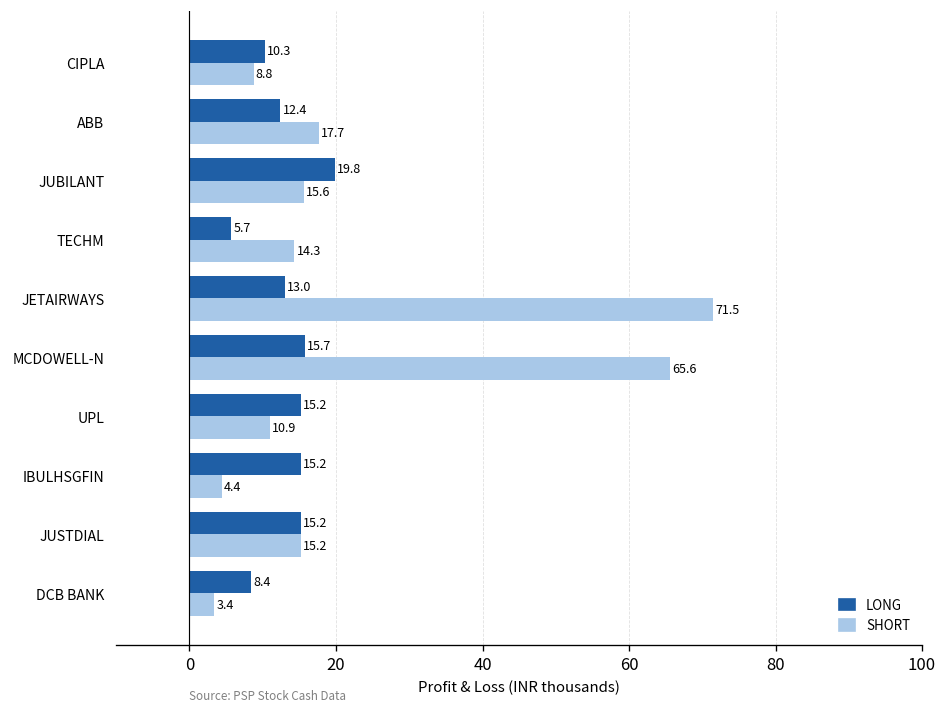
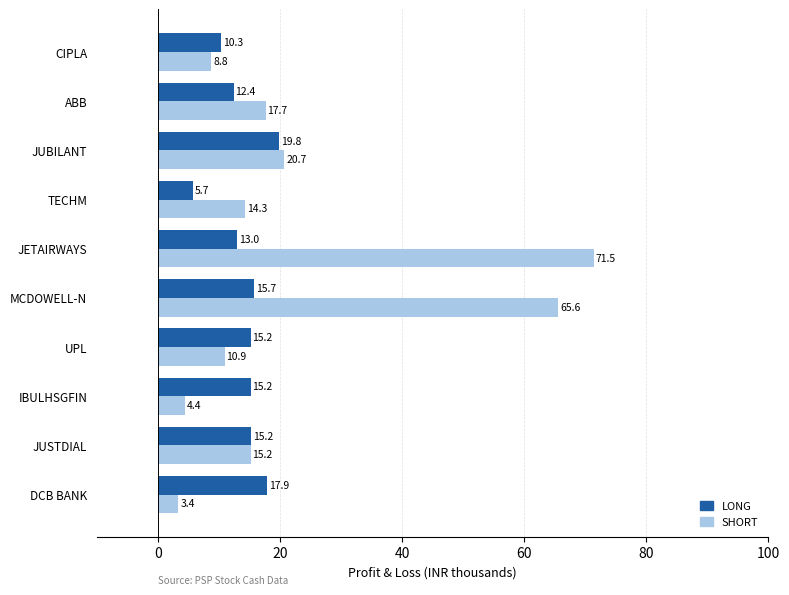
SHORT, JUBILANT: 15.6 -> 20.7
LONG, DCB BANK: 8.4 -> 17.9
